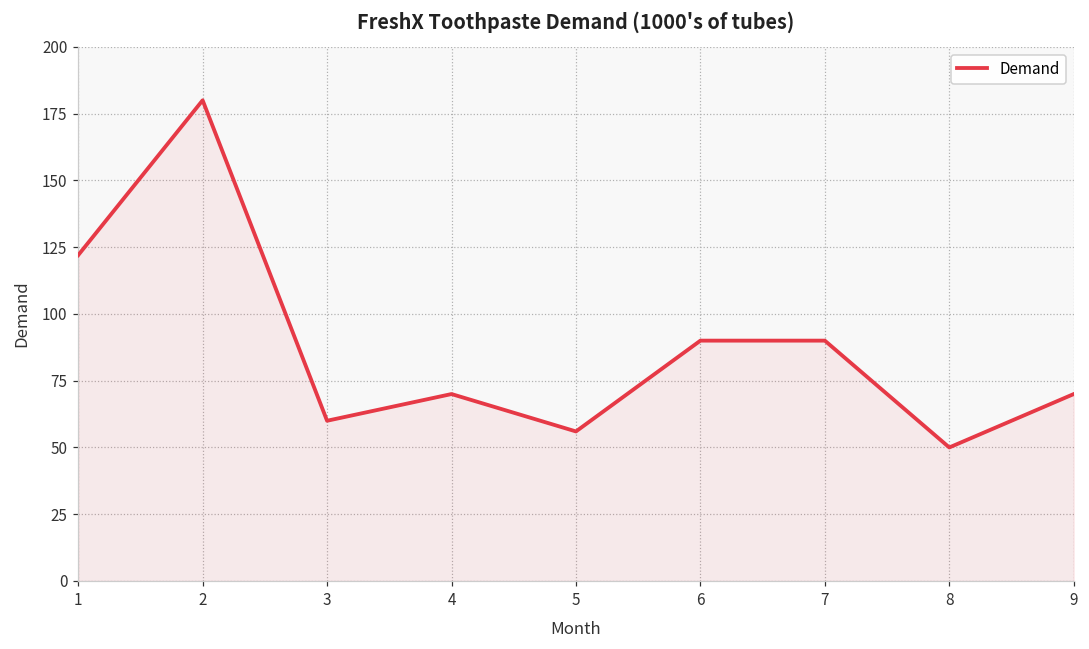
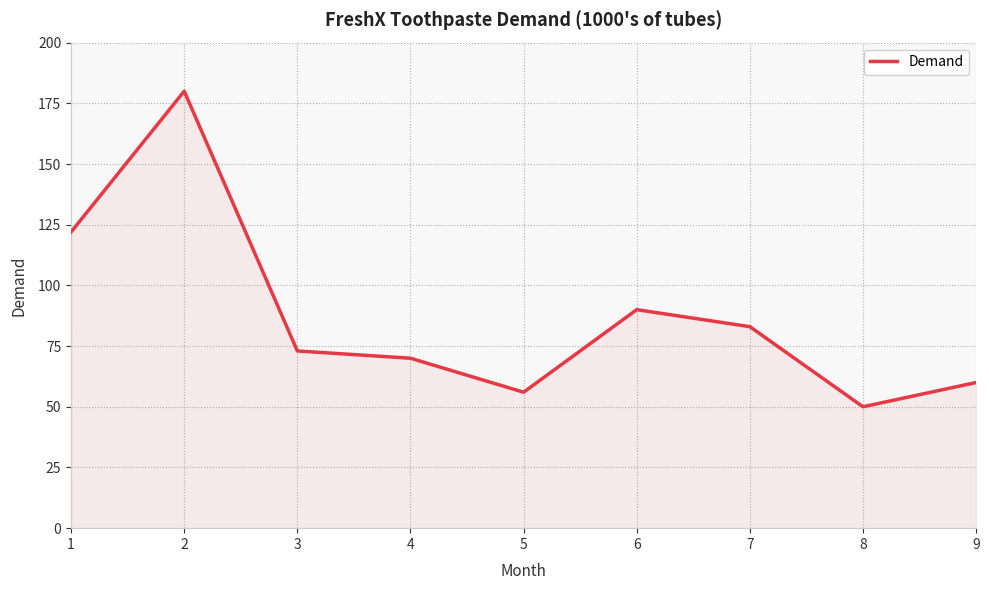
3: 60 -> 73
7: 90 -> 83
9: 70 -> 60
